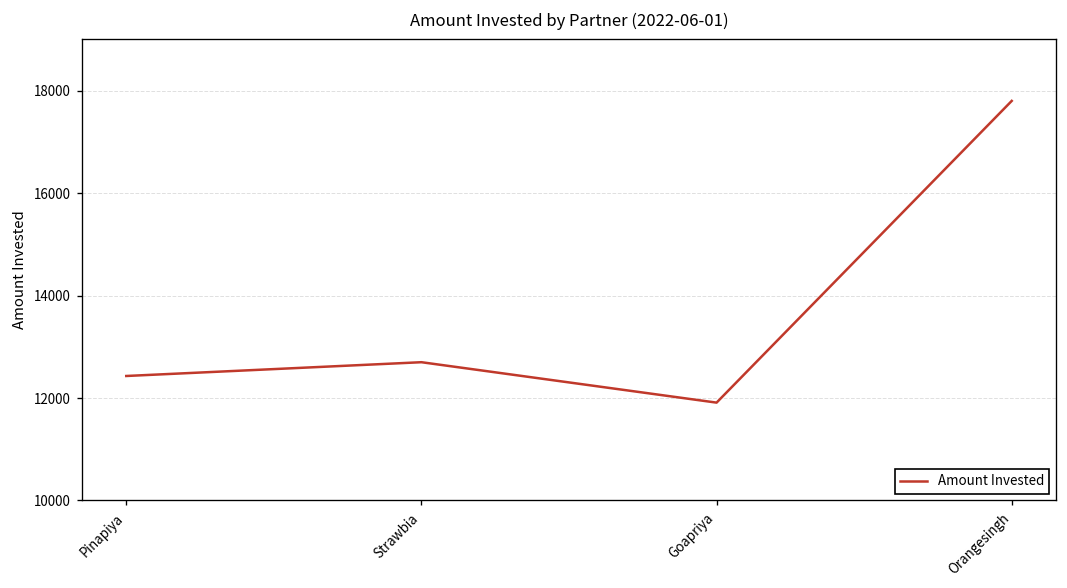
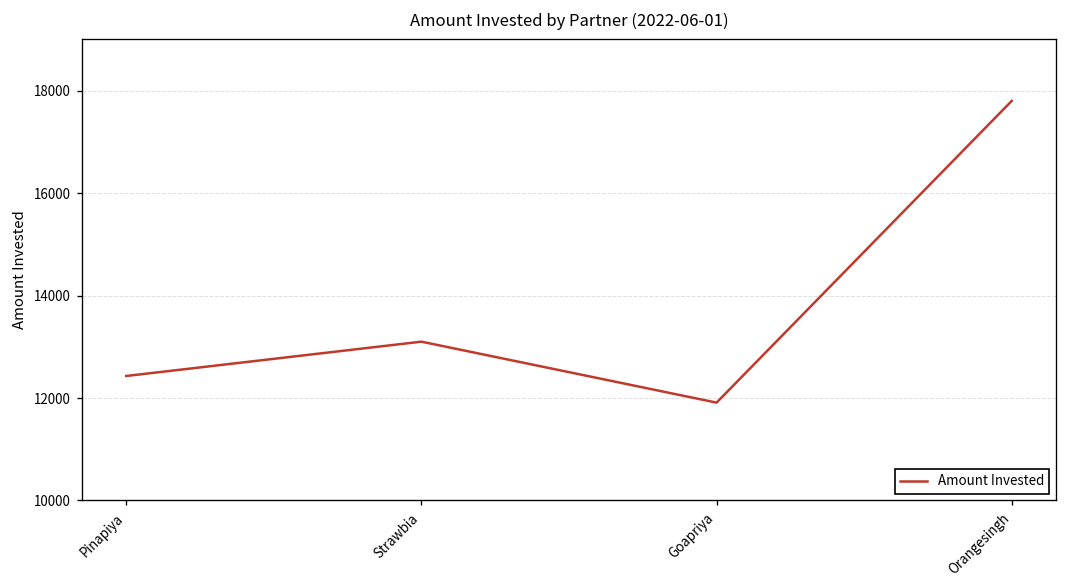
Strawbia: 12700 -> 13100
